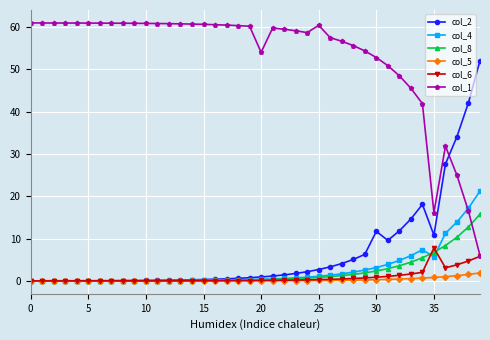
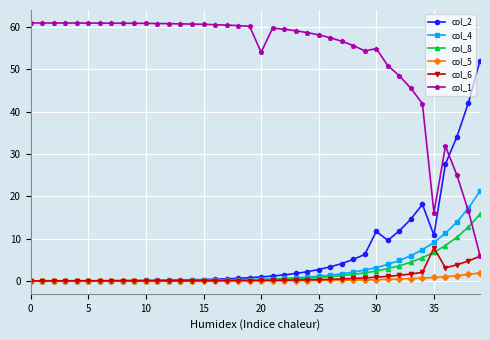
col_1, 25: 60 -> 58
col_1, 30: 53 -> 55
col_4, 35: 6 -> 9
